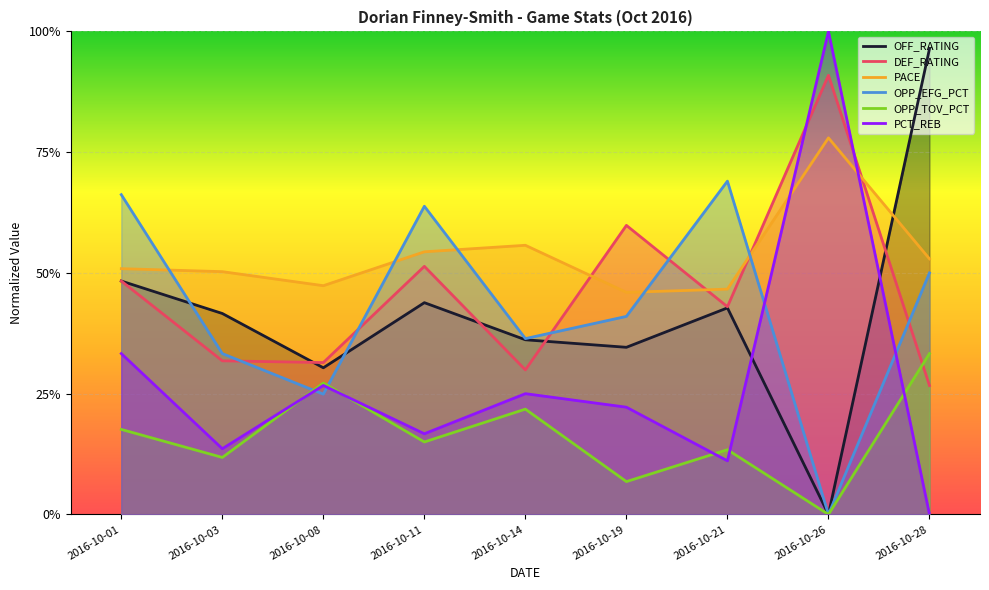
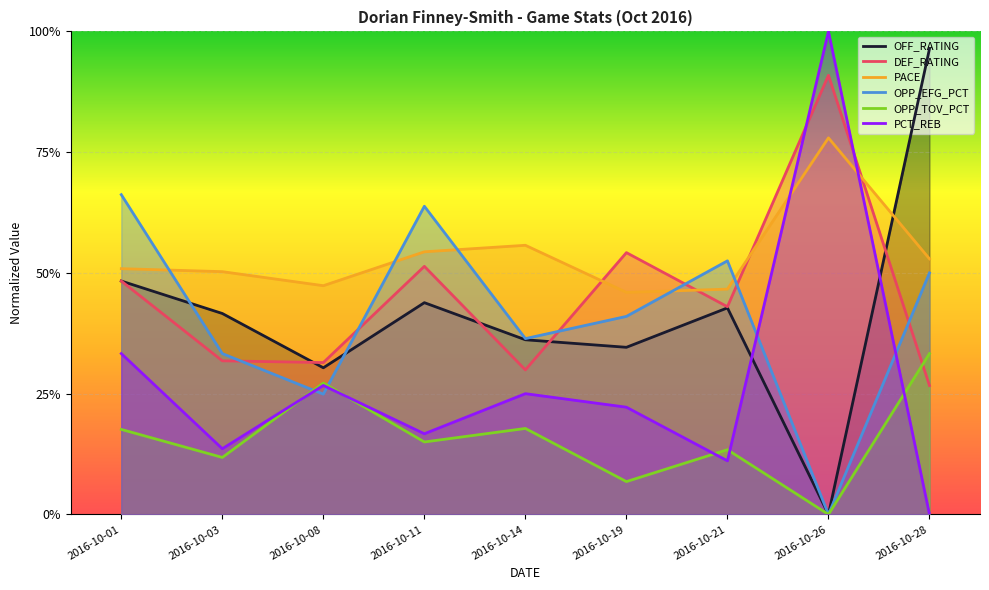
OPP_TOV_PCT, 2016-10-14: 22% -> 18%
DEF_RATING, 2016-10-19: 60% -> 54%
OPP_EFG_PCT, 2016-10-21: 69% -> 53%
